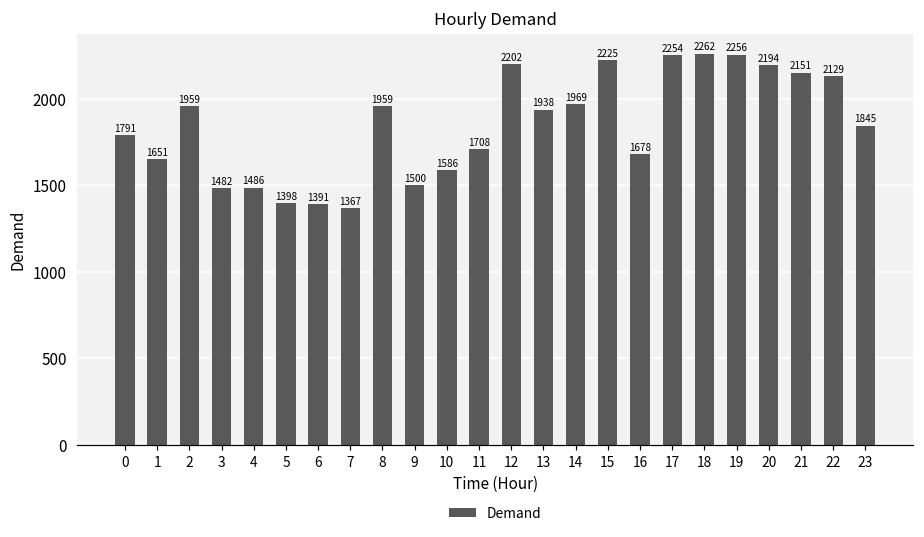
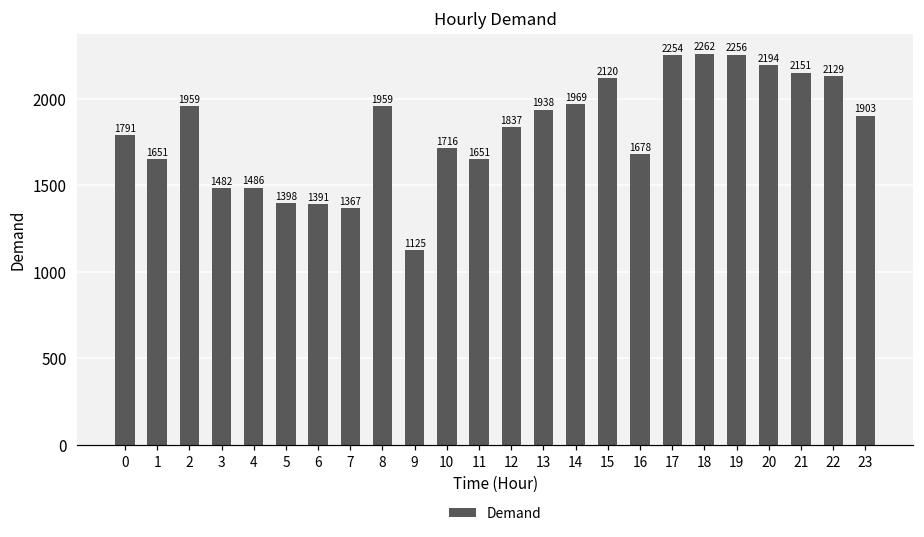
9: 1500 -> 1125
10: 1586 -> 1716
11: 1708 -> 1651
12: 2202 -> 1837
15: 2225 -> 2120
23: 1845 -> 1903
